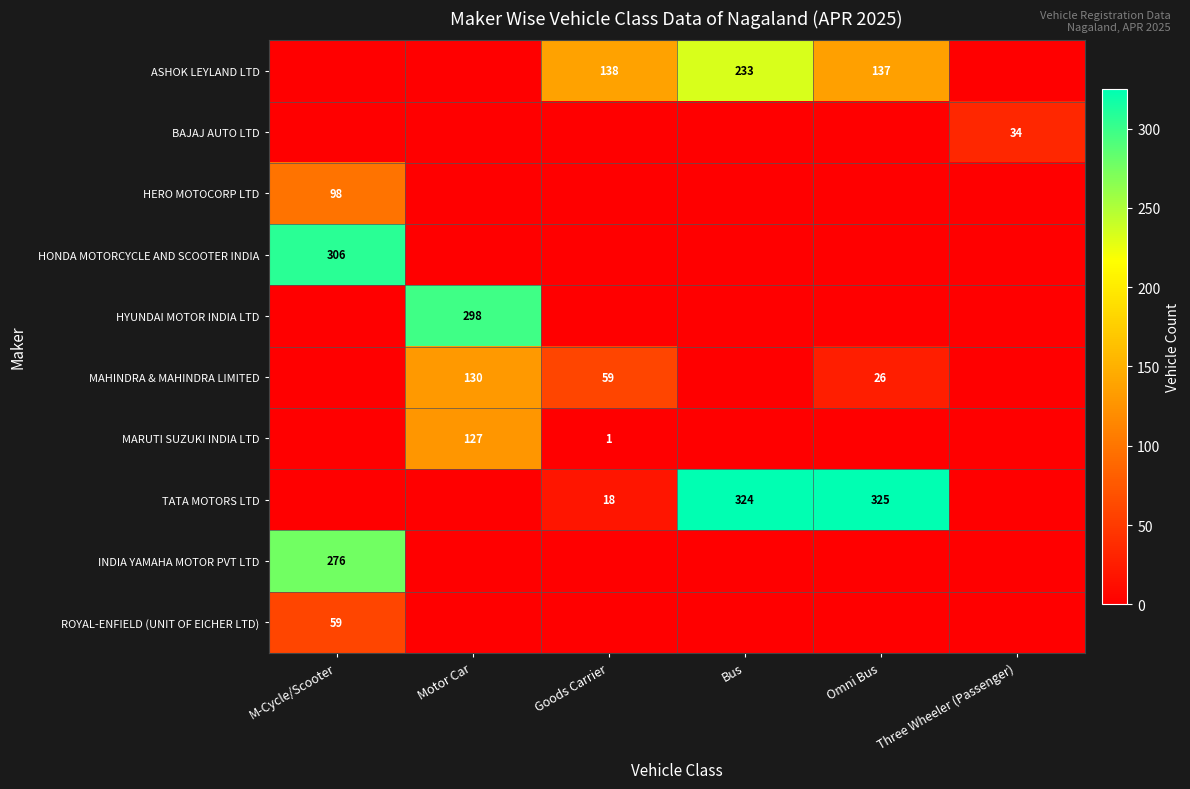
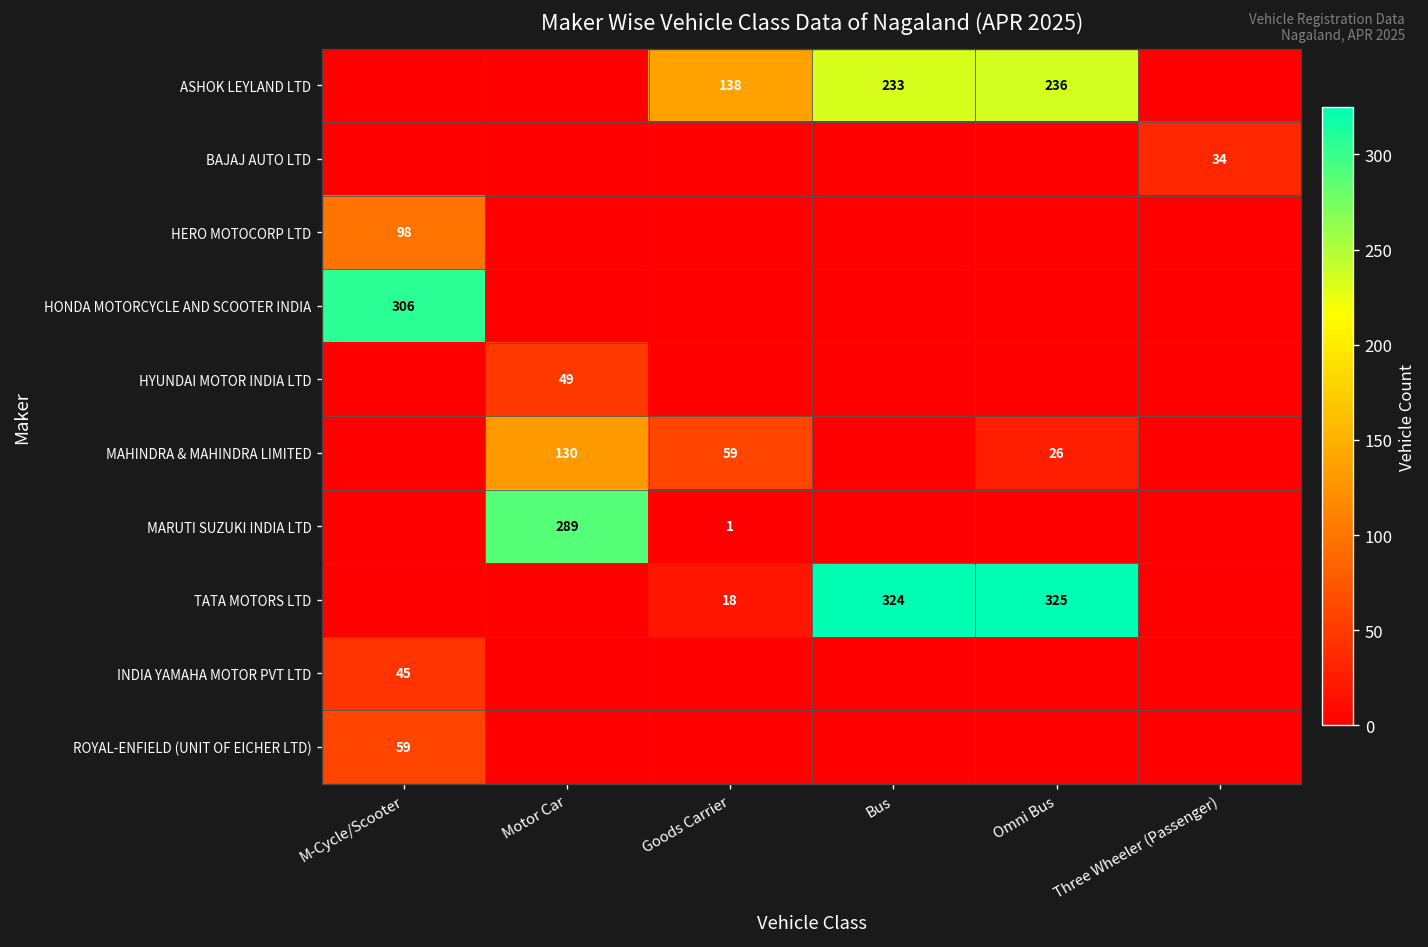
ASHOK LEYLAND LTD, Omni Bus: 137 -> 236
HYUNDAI MOTOR INDIA LTD, Motor Car: 298 -> 49
MARUTI SUZUKI INDIA LTD, Motor Car: 127 -> 289
INDIA YAMAHA MOTOR PVT LTD, M-Cycle/Scooter: 276 -> 45
